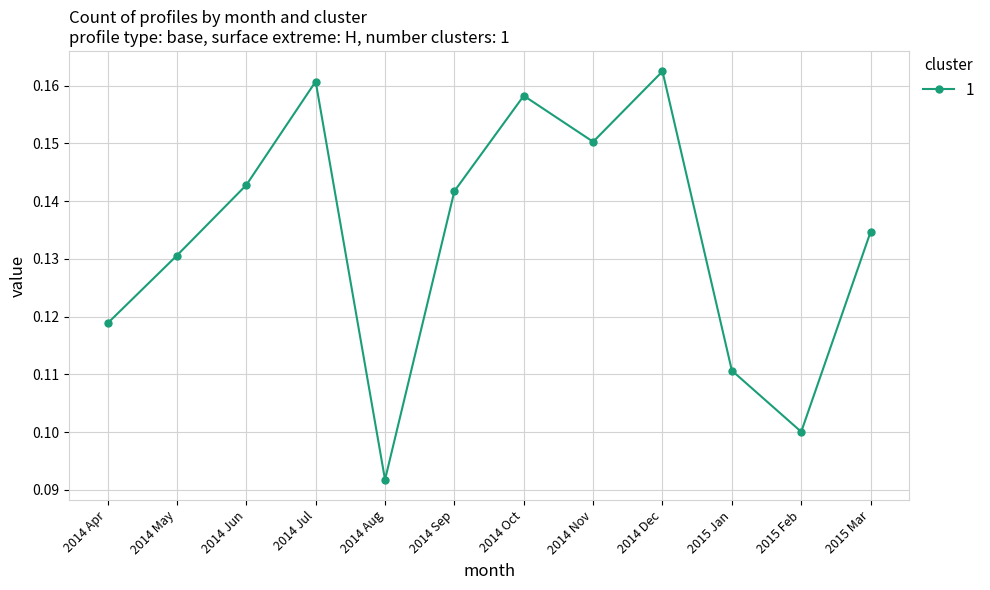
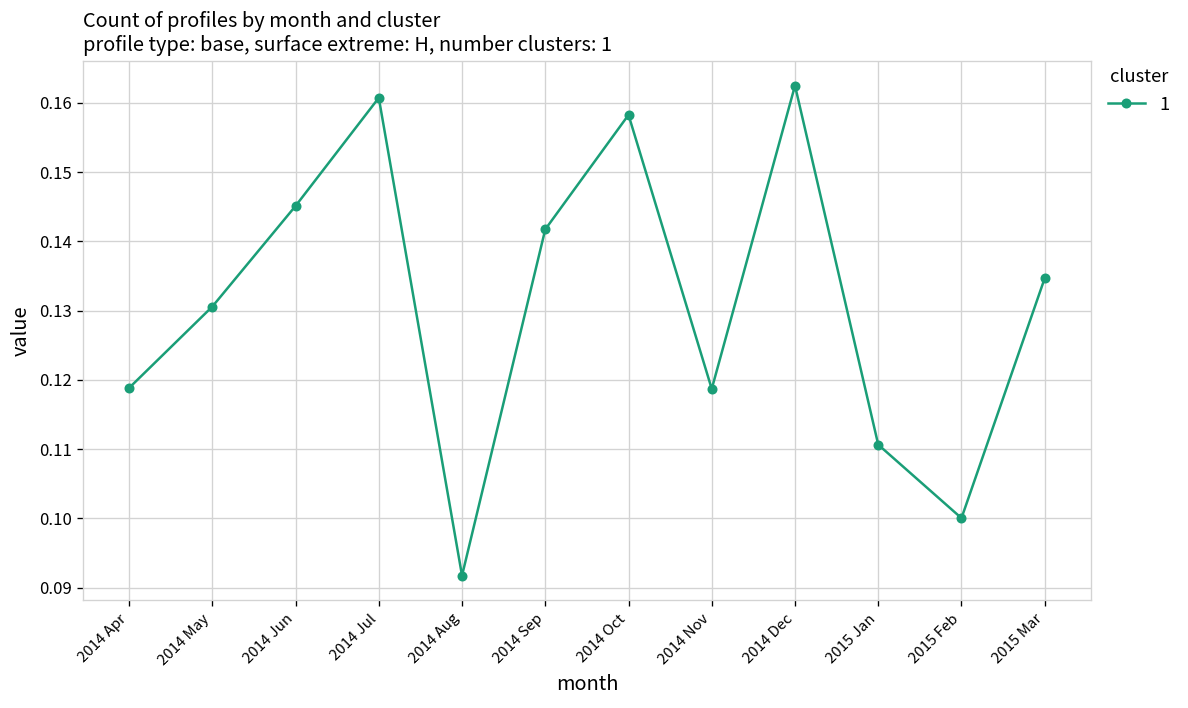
2014 Jun: 0.143 -> 0.145
2014 Nov: 0.150 -> 0.119
